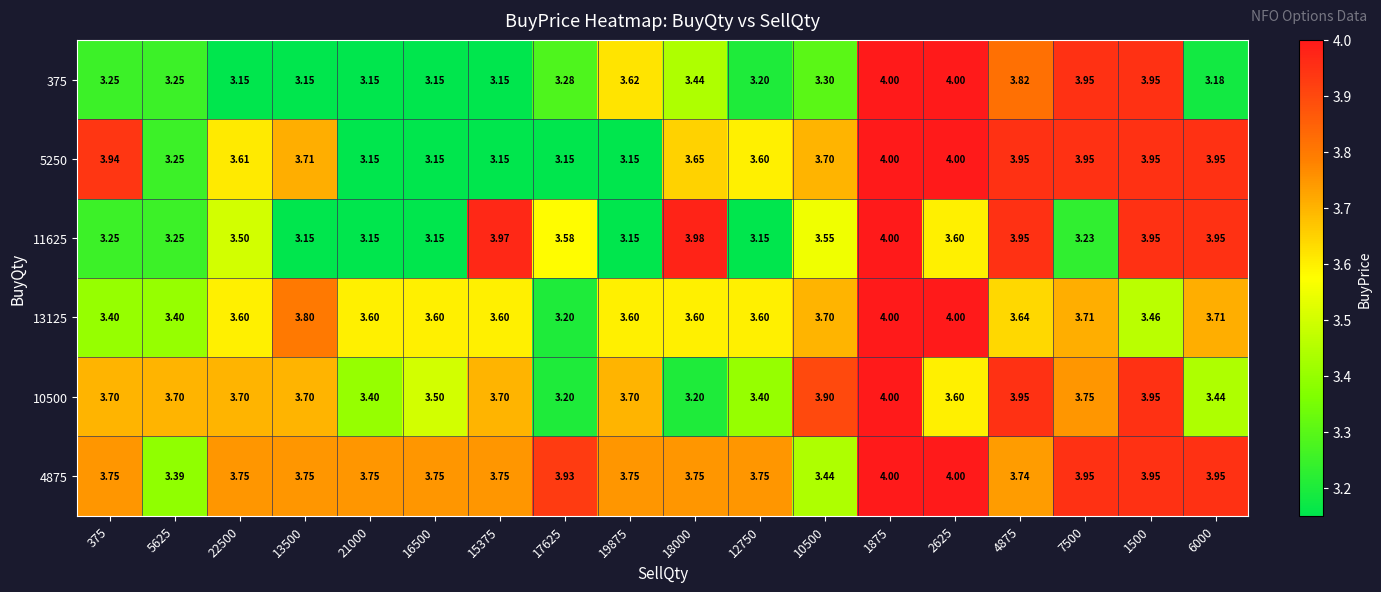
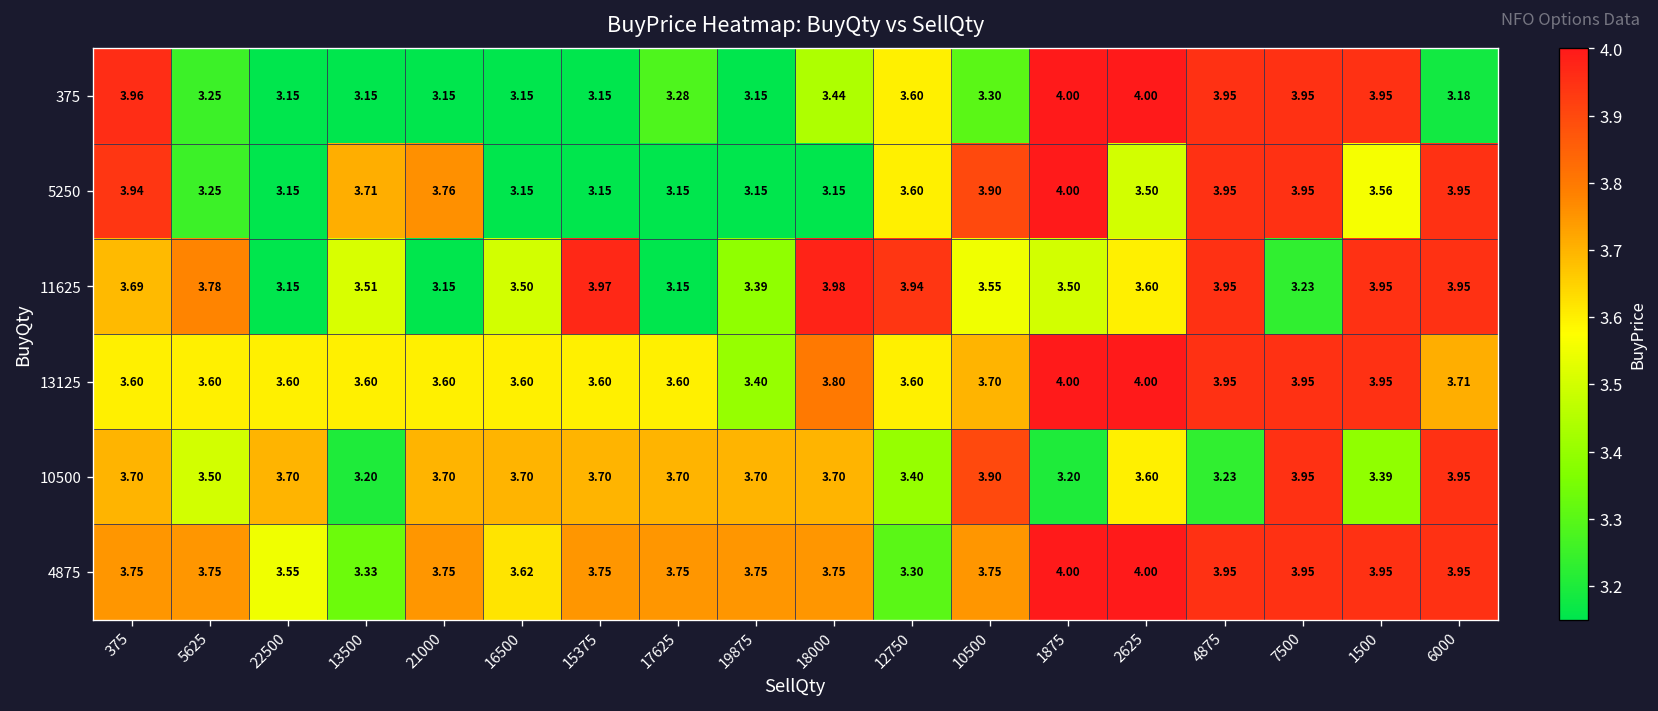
375, 375: 3.25 -> 3.96
375, 19875: 3.62 -> 3.15
375, 12750: 3.20 -> 3.60
375, 4875: 3.82 -> 3.95
5250, 22500: 3.61 -> 3.15
5250, 21000: 3.15 -> 3.76
5250, 18000: 3.65 -> 3.15
5250, 10500: 3.70 -> 3.90
5250, 2625: 4.00 -> 3.50
5250, 1500: 3.95 -> 3.56
11625, 375: 3.25 -> 3.69
11625, 5625: 3.25 -> 3.78
11625, 22500: 3.50 -> 3.15
11625, 13500: 3.15 -> 3.51
11625, 16500: 3.15 -> 3.50
11625, 17625: 3.58 -> 3.15
11625, 19875: 3.15 -> 3.39
11625, 12750: 3.15 -> 3.94
11625, 1875: 4.00 -> 3.50
13125, 375: 3.40 -> 3.60
13125, 5625: 3.40 -> 3.60
13125, 13500: 3.80 -> 3.60
13125, 17625: 3.20 -> 3.60
13125, 19875: 3.60 -> 3.40
13125, 18000: 3.60 -> 3.80
13125, 4875: 3.64 -> 3.95
13125, 7500: 3.71 -> 3.95
13125, 1500: 3.46 -> 3.95
10500, 5625: 3.70 -> 3.50
10500, 13500: 3.70 -> 3.20
10500, 21000: 3.40 -> 3.70
10500, 16500: 3.50 -> 3.70
10500, 17625: 3.20 -> 3.70
10500, 18000: 3.20 -> 3.70
10500, 1875: 4.00 -> 3.20
10500, 4875: 3.95 -> 3.23
10500, 7500: 3.75 -> 3.95
10500, 1500: 3.95 -> 3.39
10500, 6000: 3.44 -> 3.95
4875, 5625: 3.39 -> 3.75
4875, 22500: 3.75 -> 3.55
4875, 13500: 3.75 -> 3.33
4875, 16500: 3.75 -> 3.62
4875, 17625: 3.93 -> 3.75
4875, 12750: 3.75 -> 3.30
4875, 10500: 3.44 -> 3.75
4875, 4875: 3.74 -> 3.95
